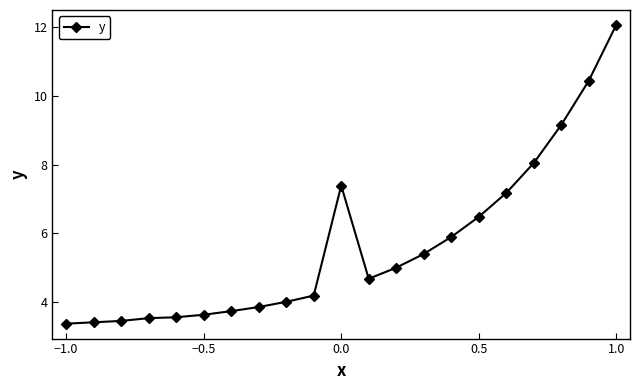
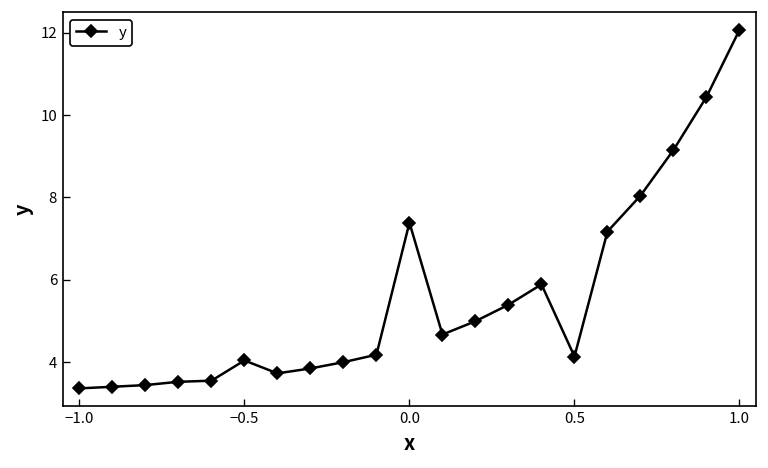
−0.5: 3.6 -> 4.0
0.5: 6.5 -> 4.1
